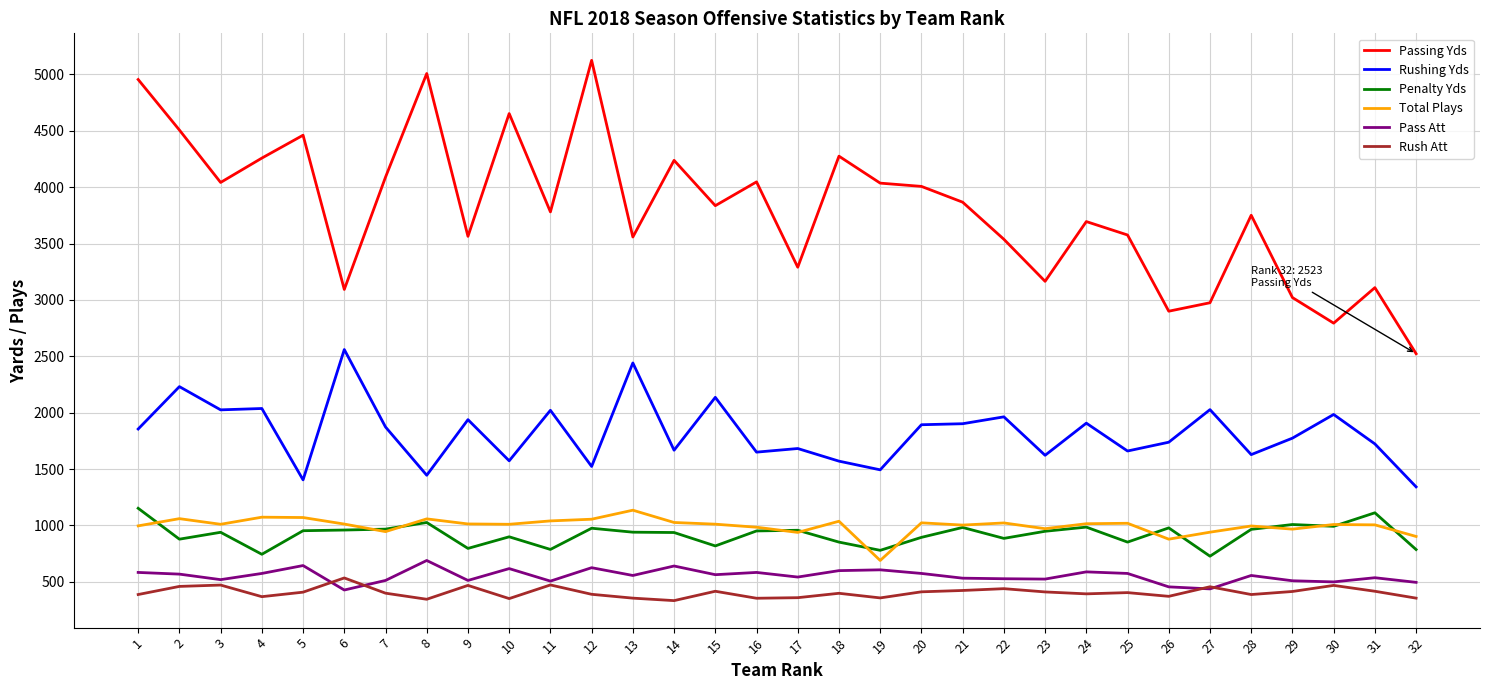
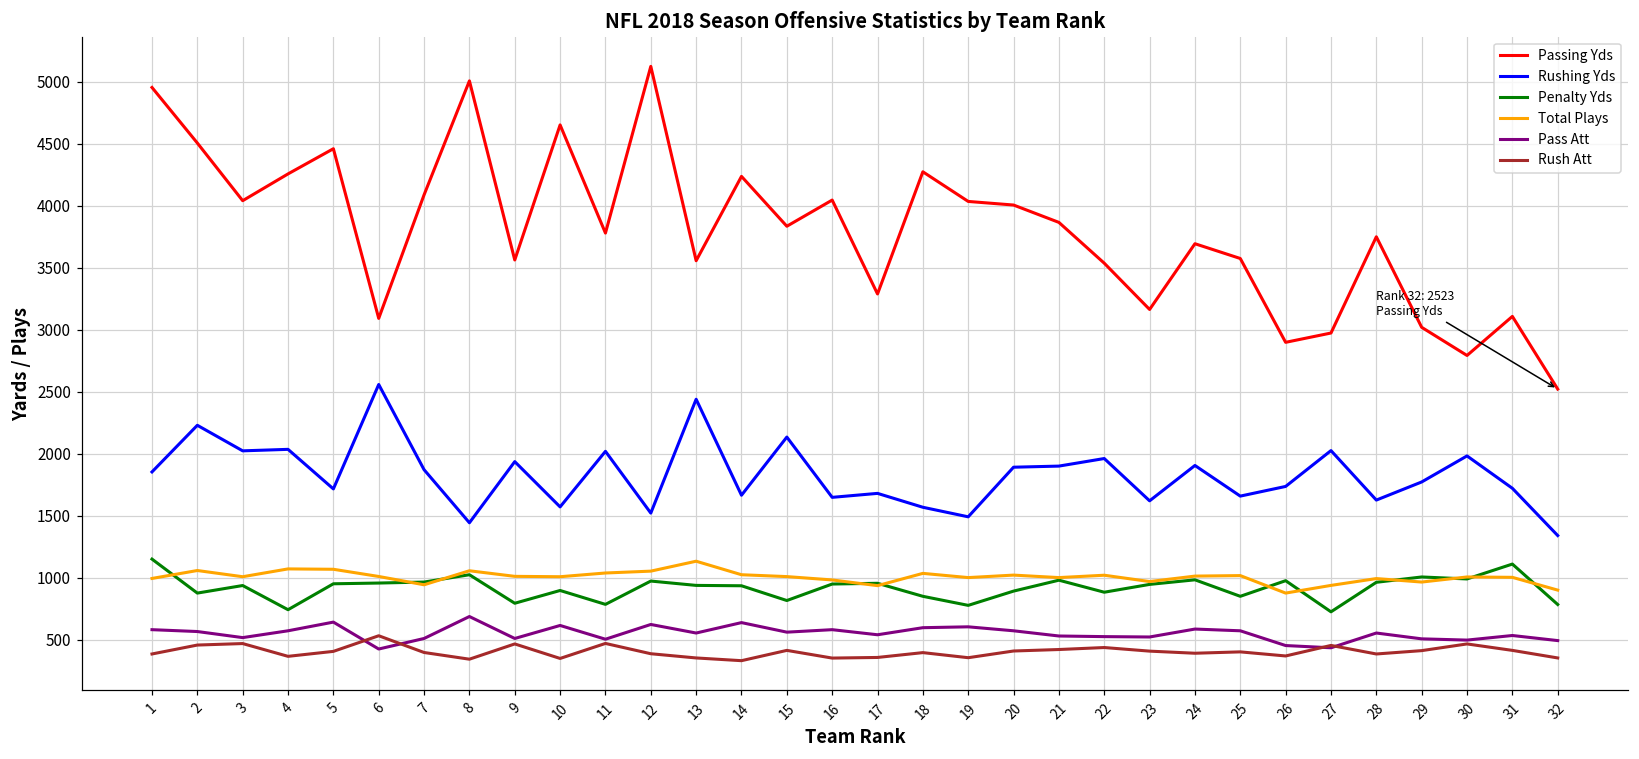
Rushing Yds, 5: 1400 -> 1720
Total Plays, 19: 690 -> 1000
